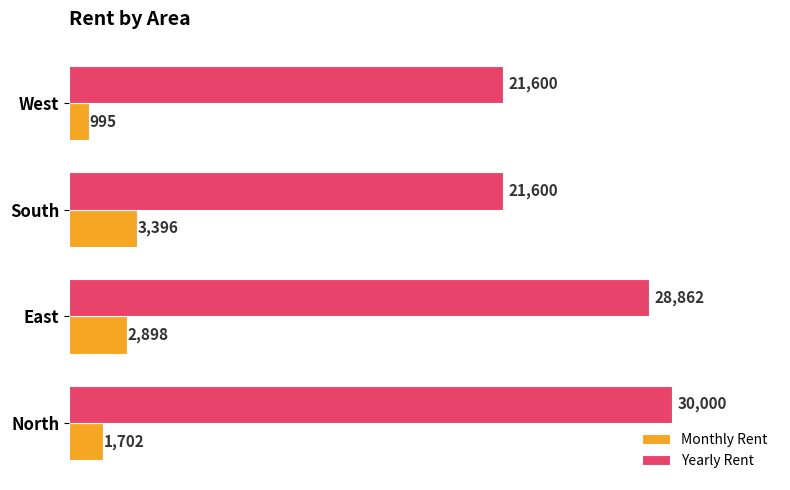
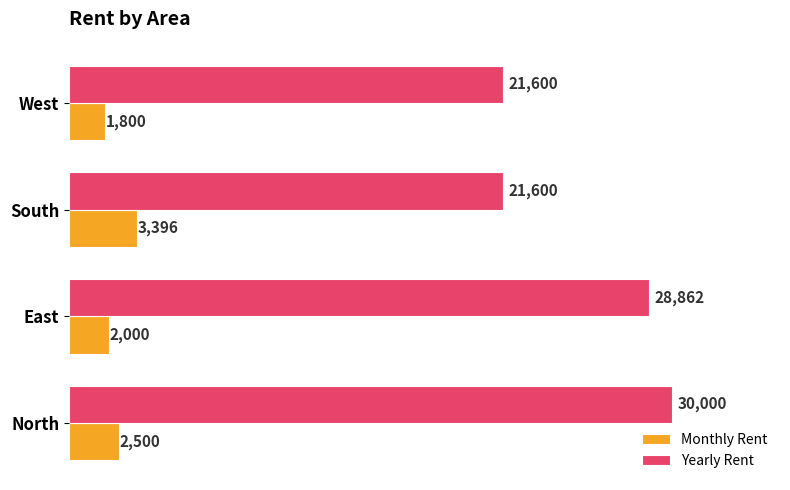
Monthly Rent, West: 995 -> 1,800
Monthly Rent, East: 2,898 -> 2,000
Monthly Rent, North: 1,702 -> 2,500
